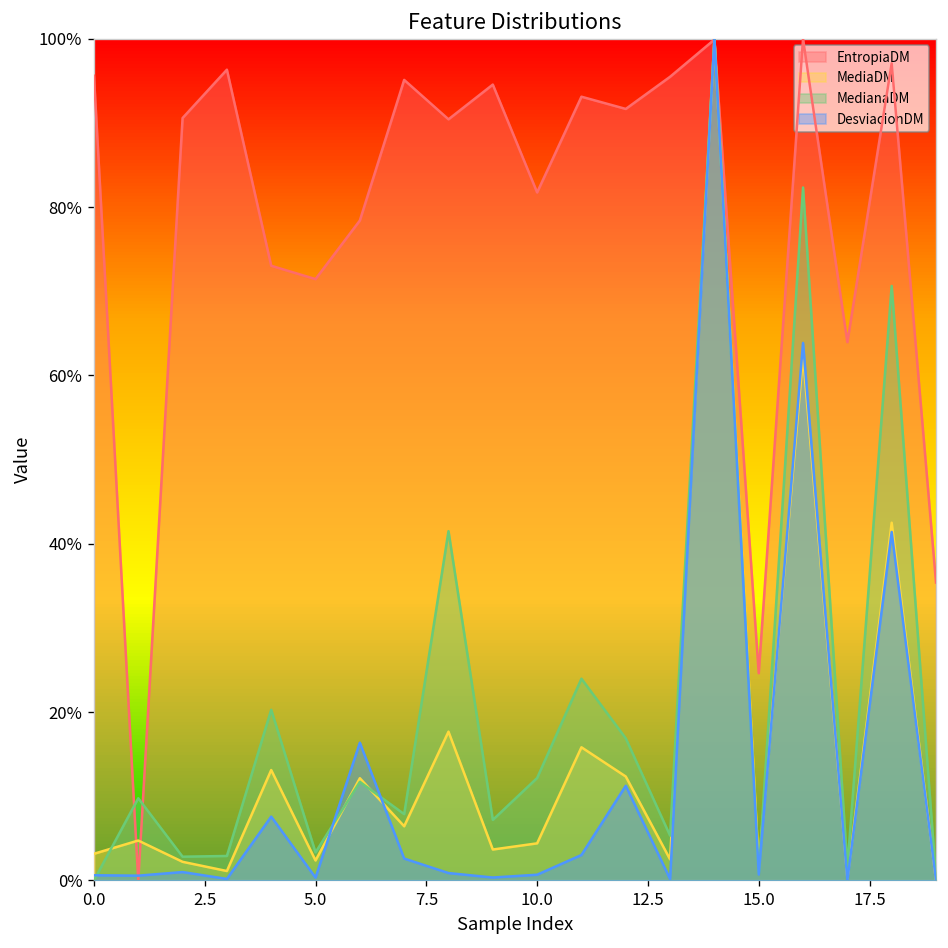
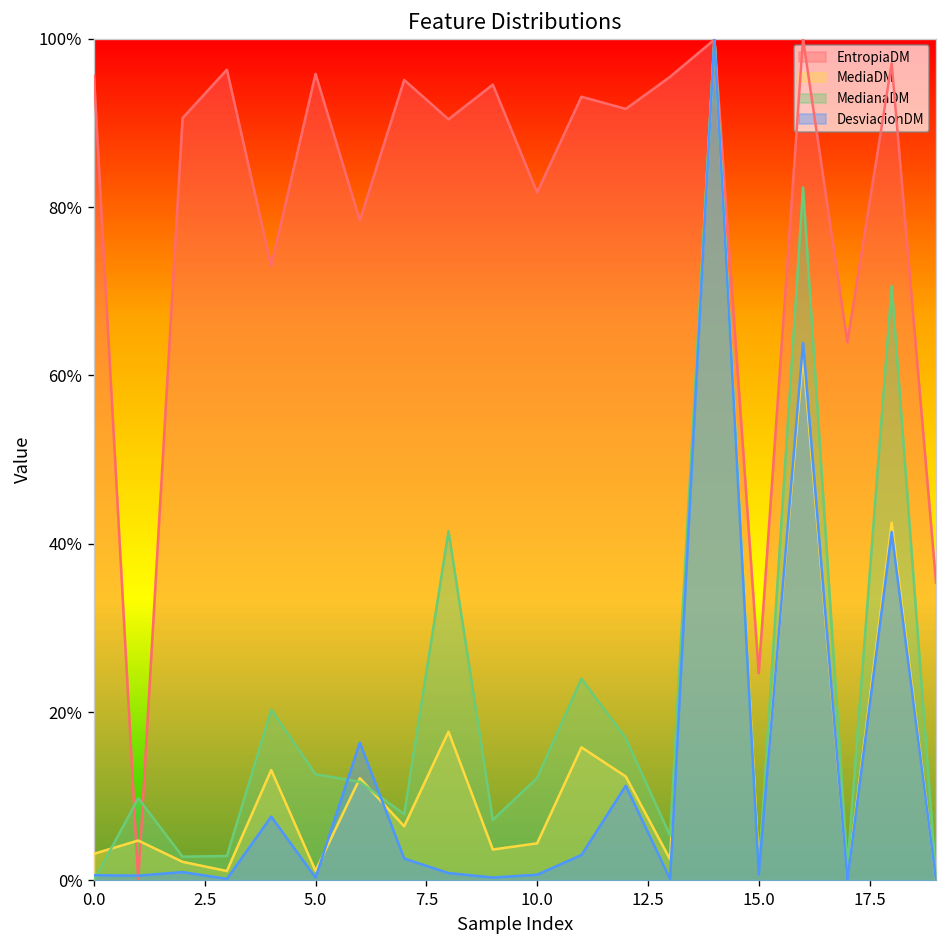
EntropiaDM, 5.0: 71% -> 96%
MediaDM, 5.0: 2% -> 1%
MedianaDM, 5.0: 3% -> 13%
